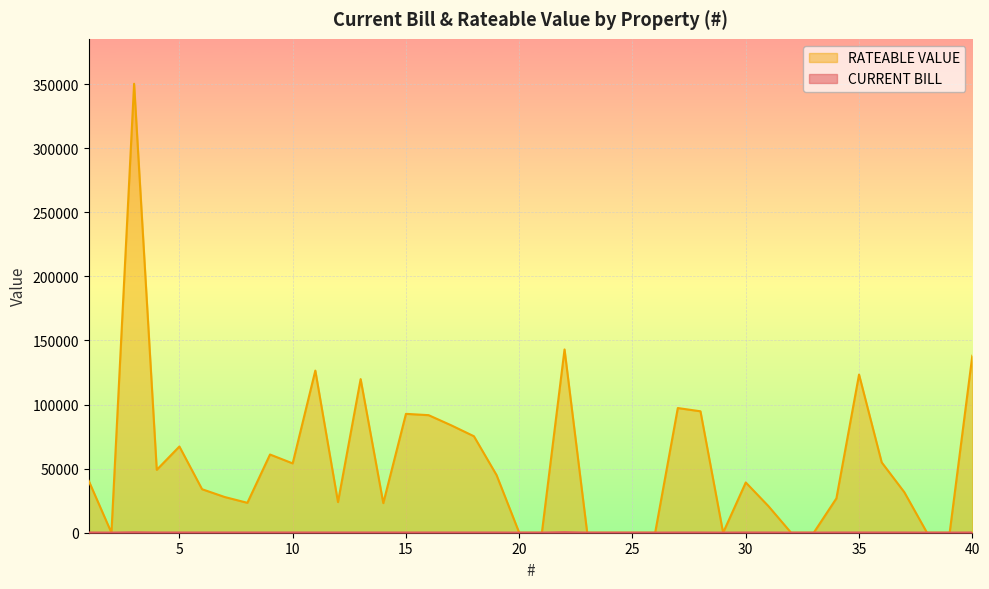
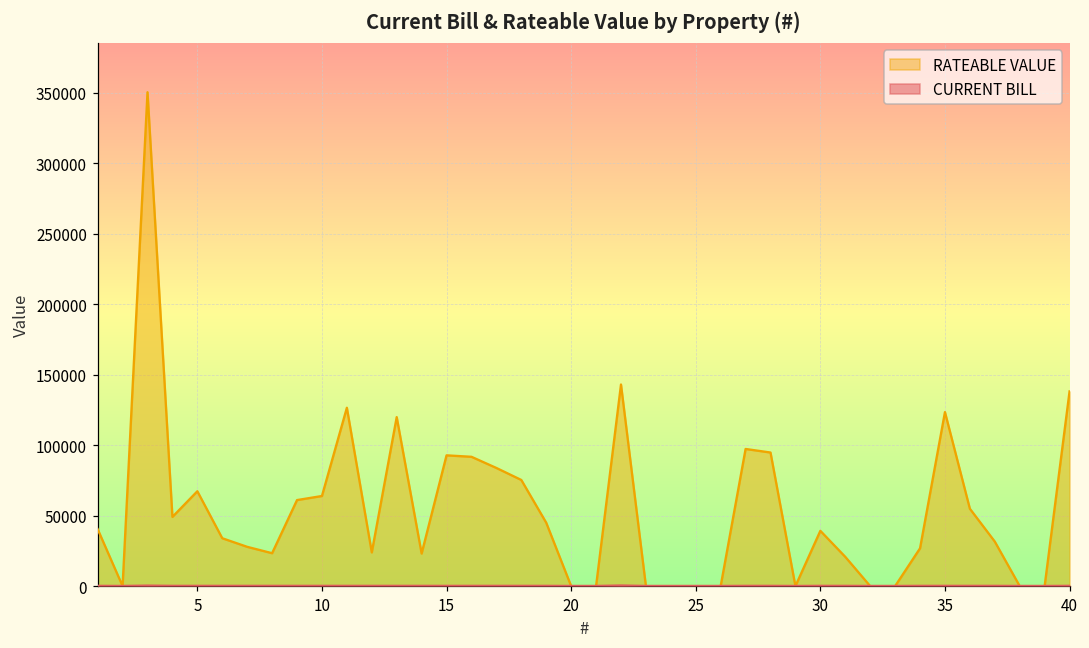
RATEABLE VALUE, 10: 54000 -> 64000
